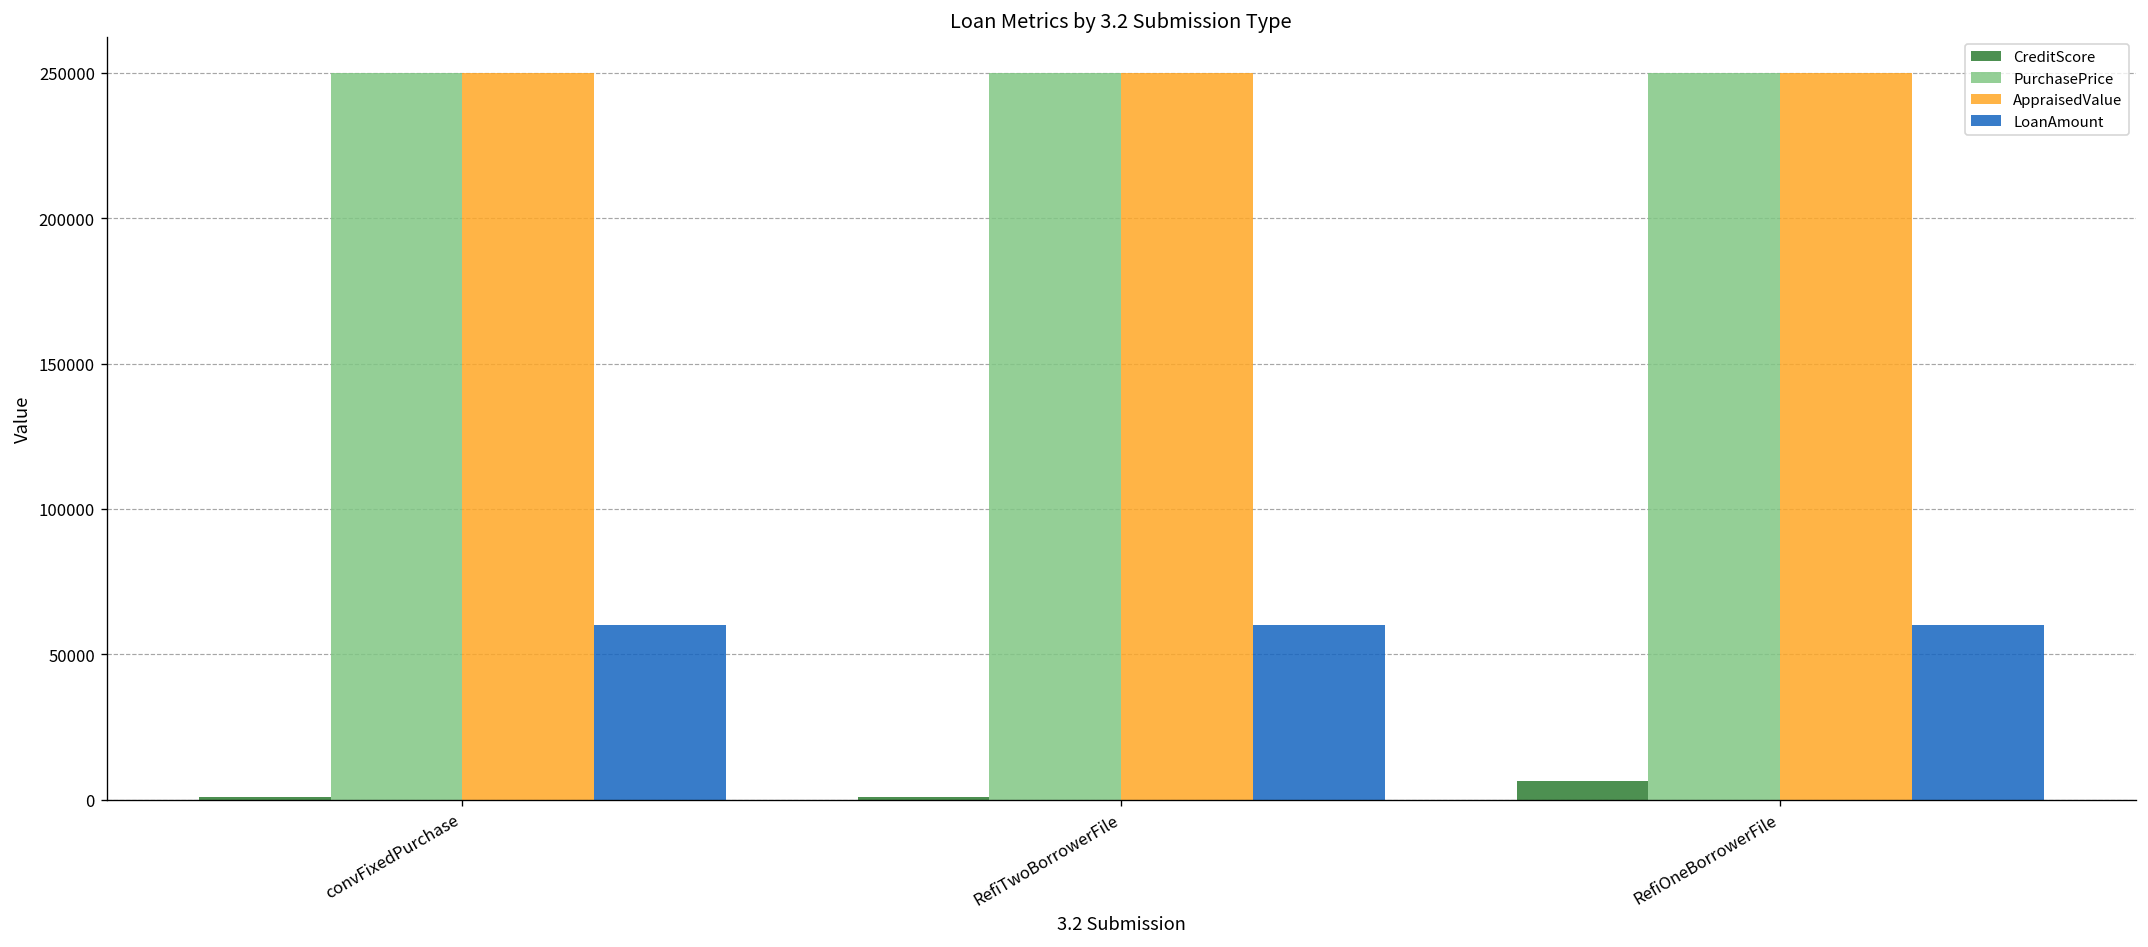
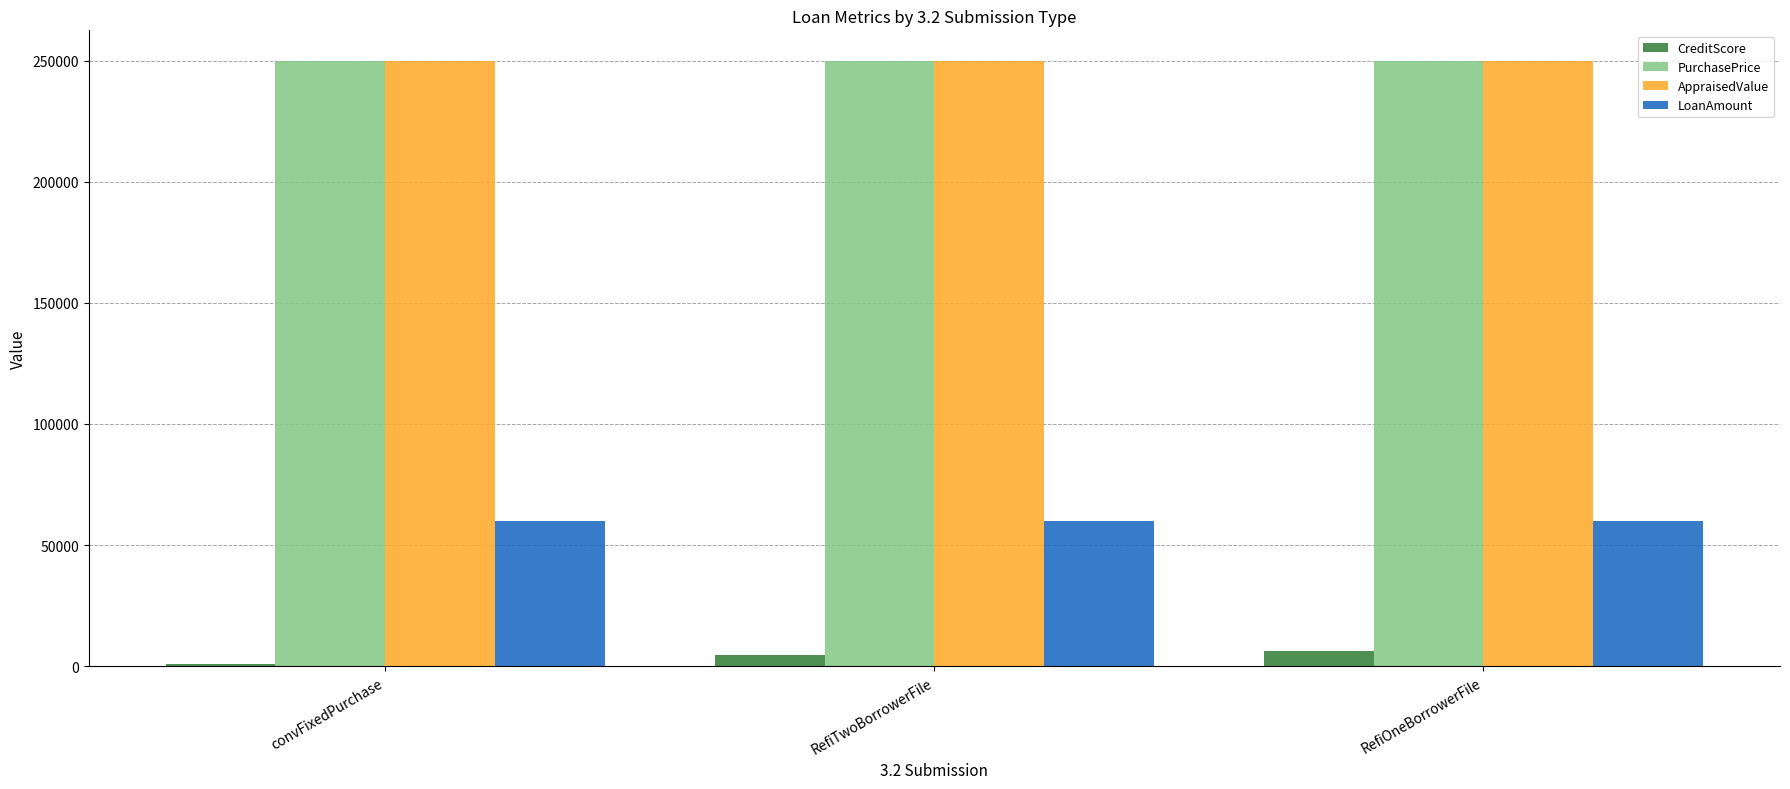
CreditScore, RefiTwoBorrowerFile: 1000 -> 5000
